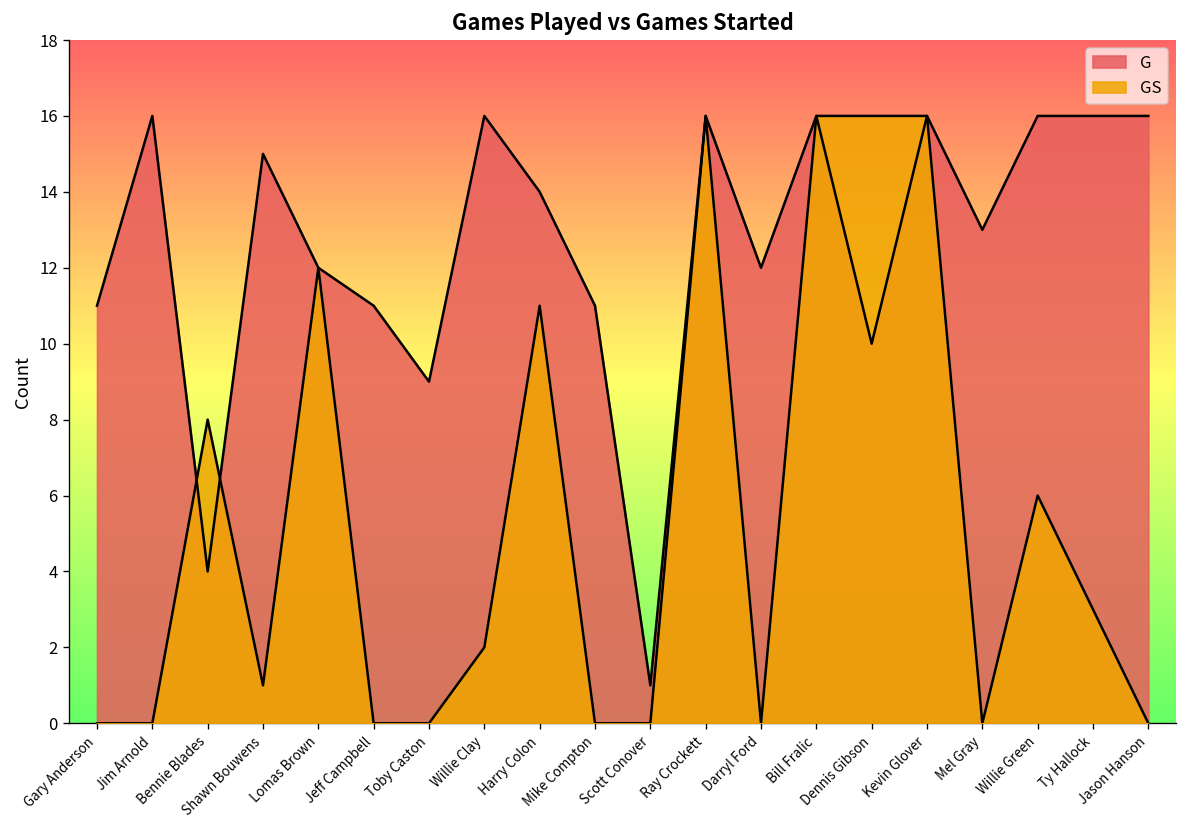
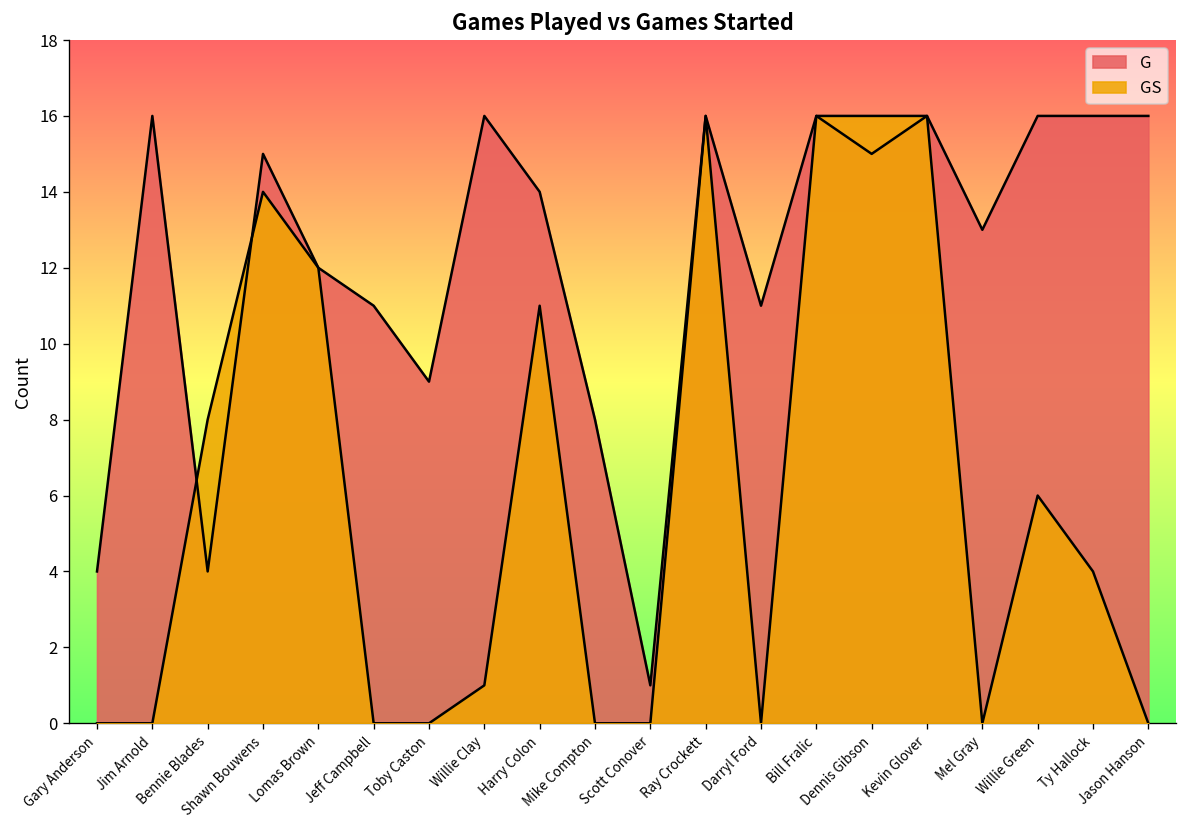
G, Gary Anderson: 11 -> 4
GS, Shawn Bouwens: 1 -> 14
GS, Willie Clay: 2 -> 1
G, Mike Compton: 11 -> 8
G, Darryl Ford: 12 -> 11
G, Dennis Gibson: 10 -> 15
GS, Ty Hallock: 3 -> 4
